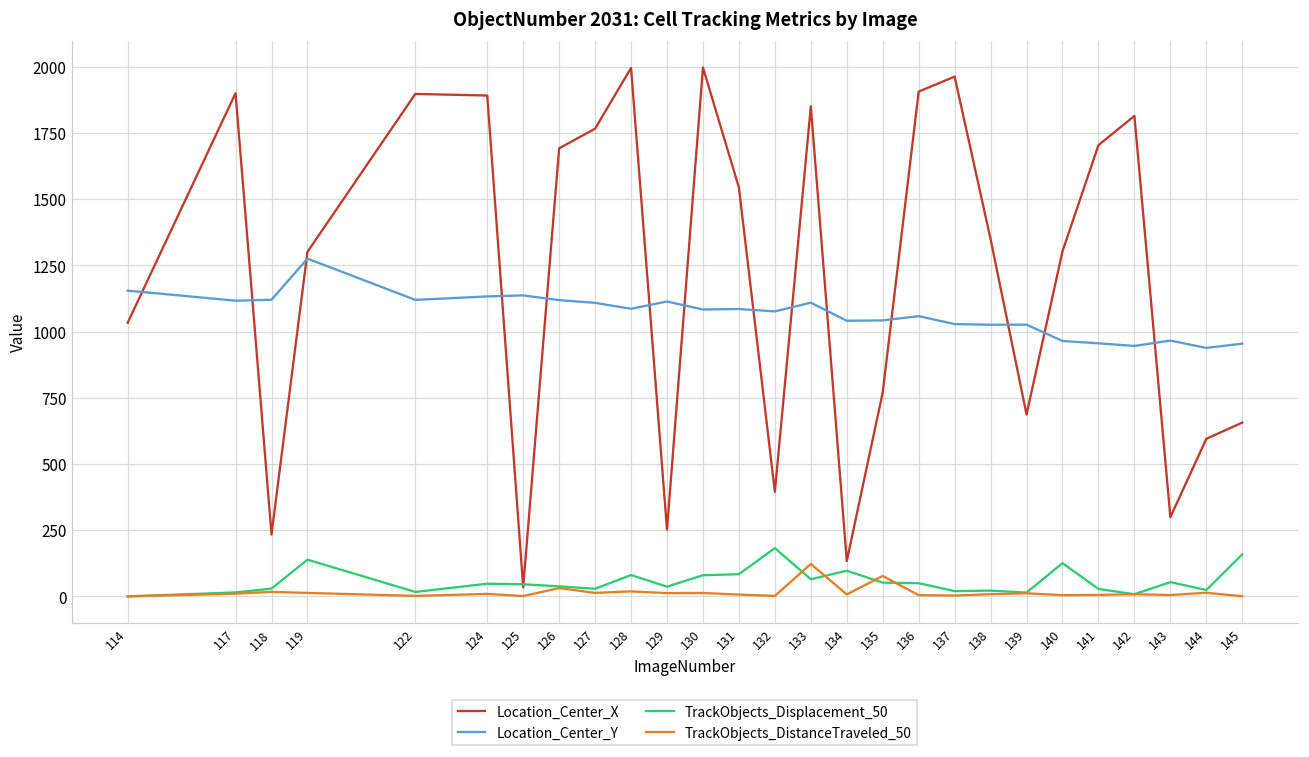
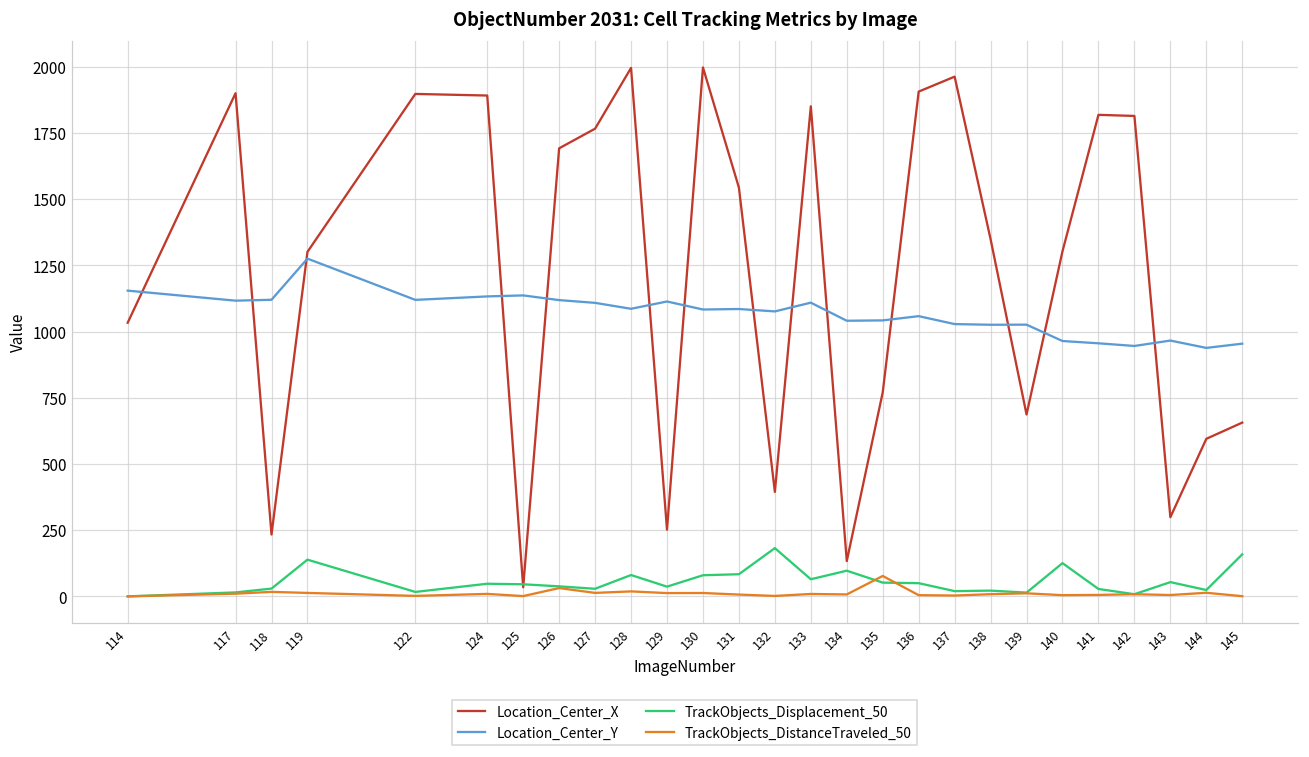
TrackObjects_DistanceTraveled_50, 133: 120 -> 10
Location_Center_X, 141: 1700 -> 1820
